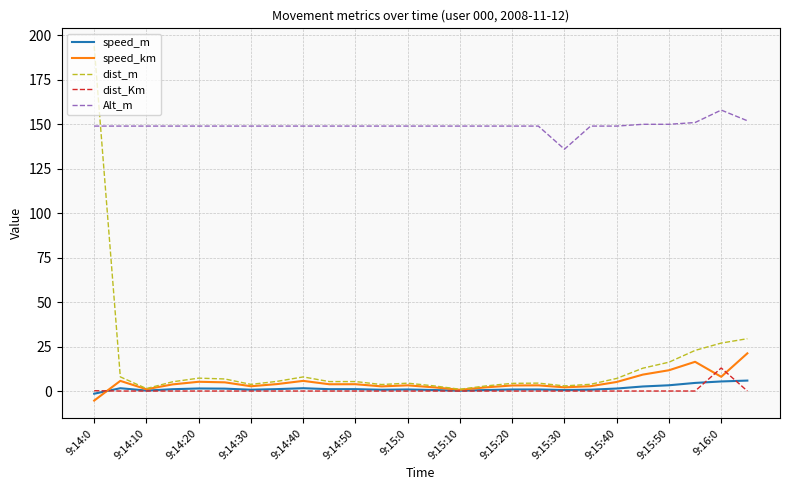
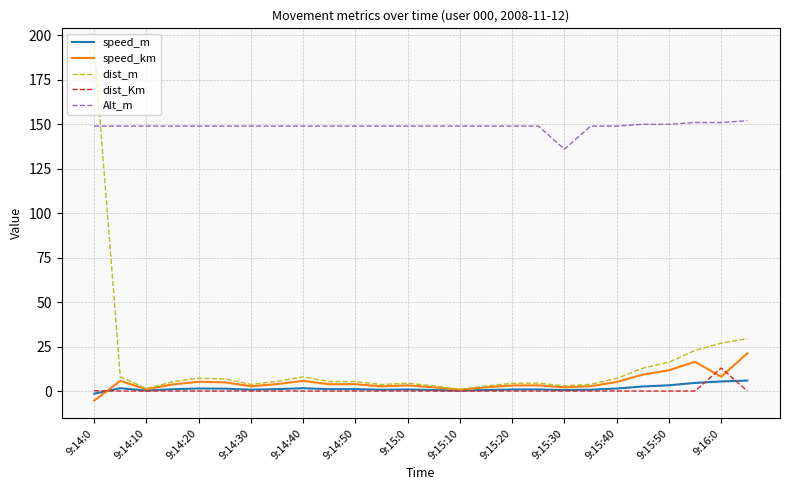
Alt_m, 9:16:0: 158 -> 151
